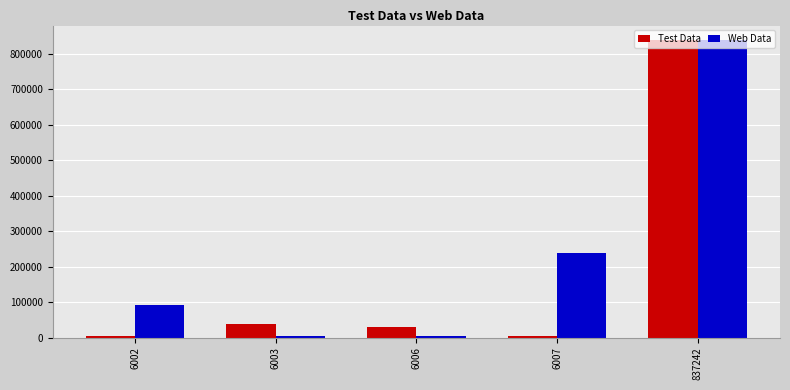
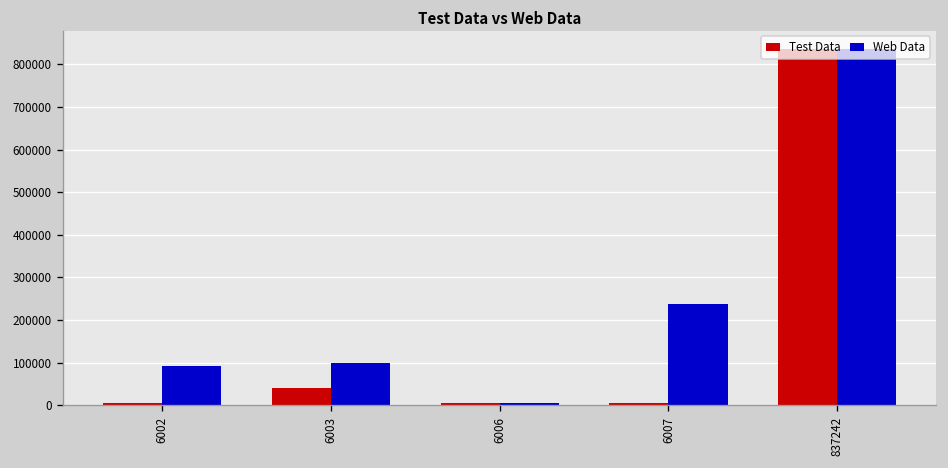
Web Data, 6003: 10000 -> 100000
Test Data, 6006: 30000 -> 10000
